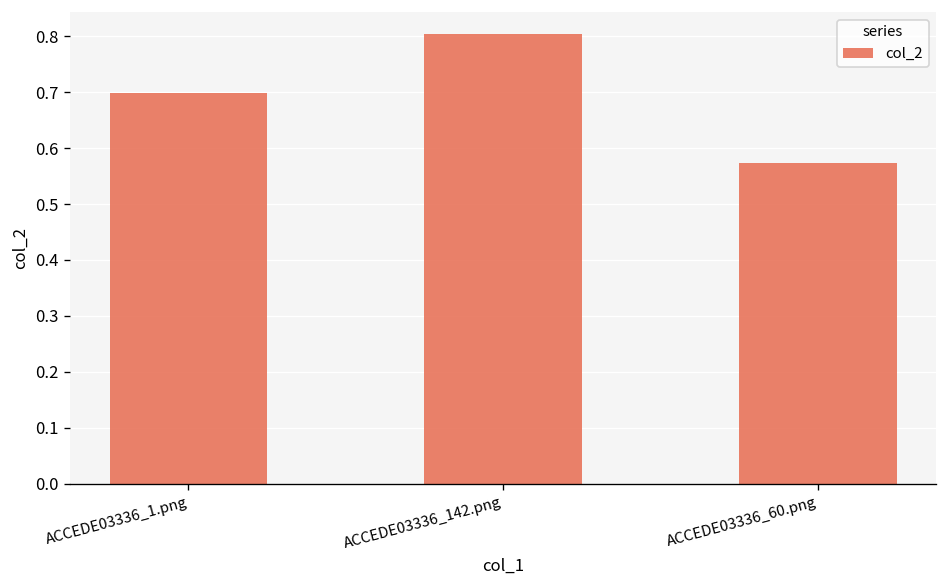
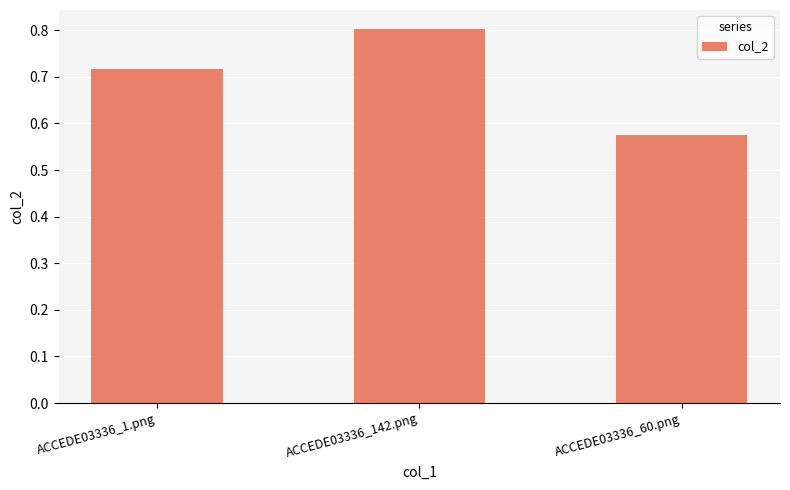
ACCEDE03336_1.png: 0.70 -> 0.72
